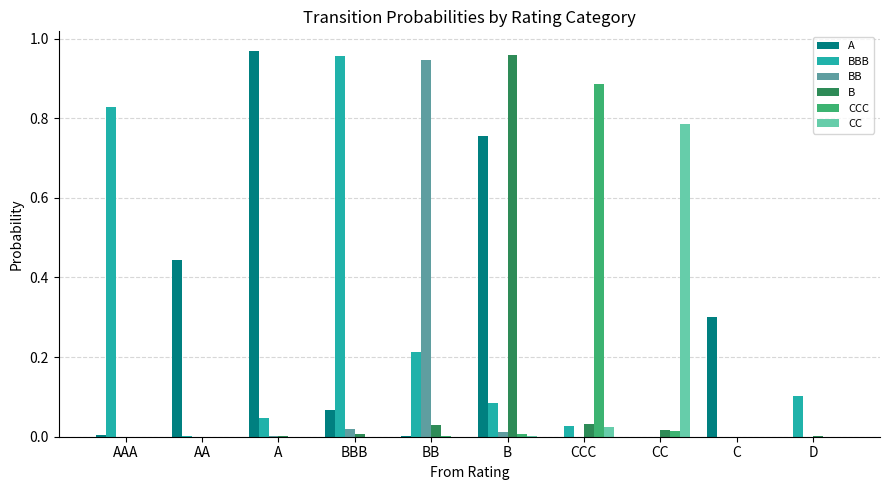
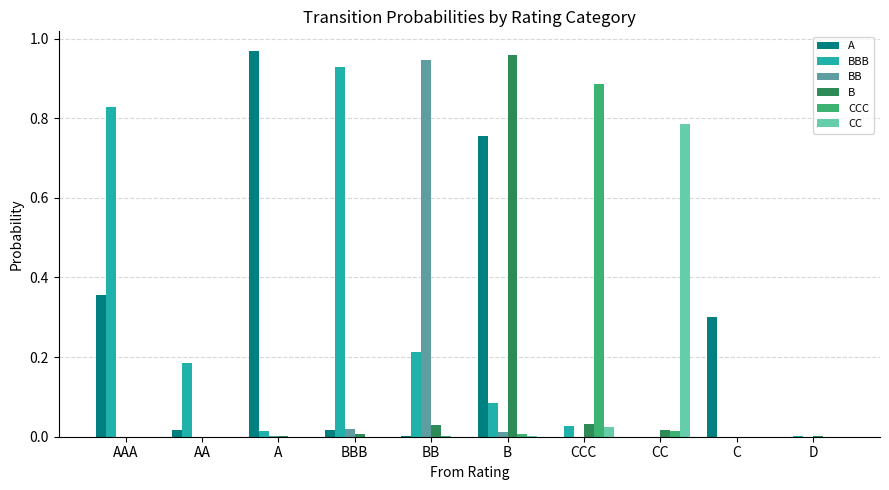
A, AAA: 0.01 -> 0.36
A, AA: 0.44 -> 0.02
BBB, AA: 0.00 -> 0.19
BBB, A: 0.05 -> 0.01
A, BBB: 0.07 -> 0.02
BBB, BBB: 0.96 -> 0.93
BBB, D: 0.10 -> 0.00
